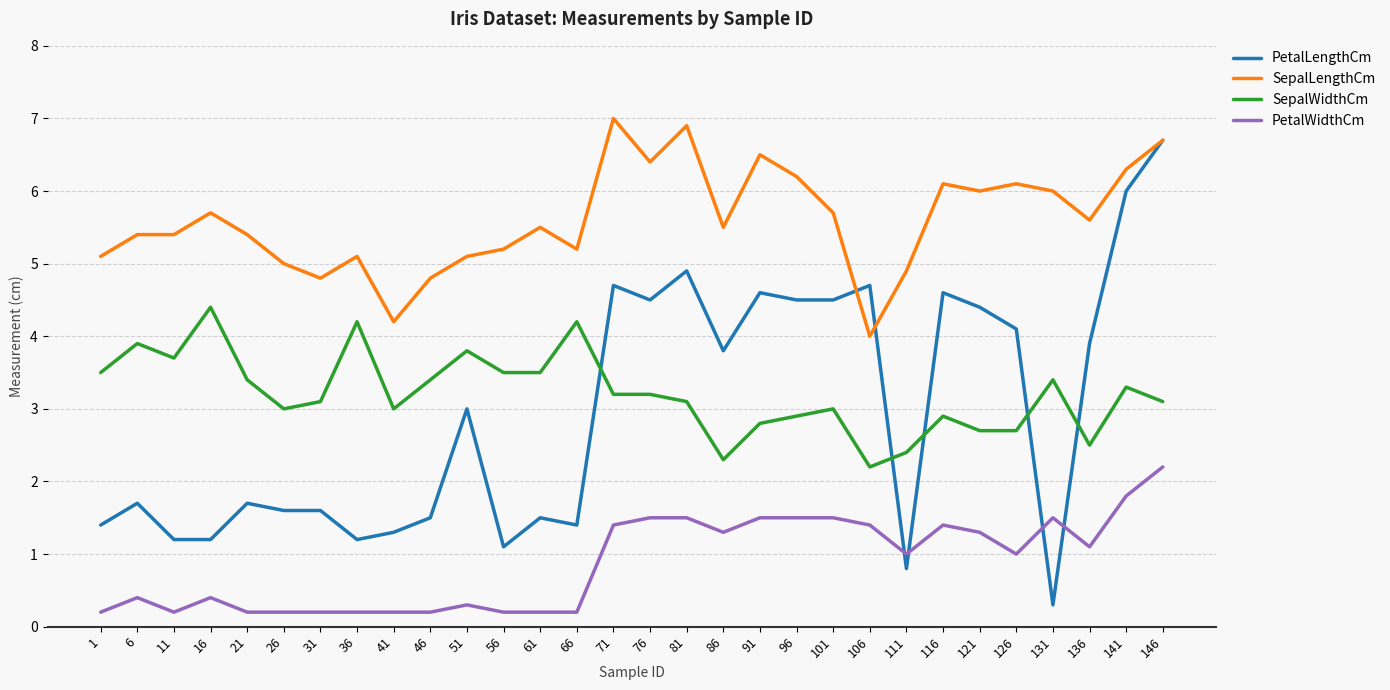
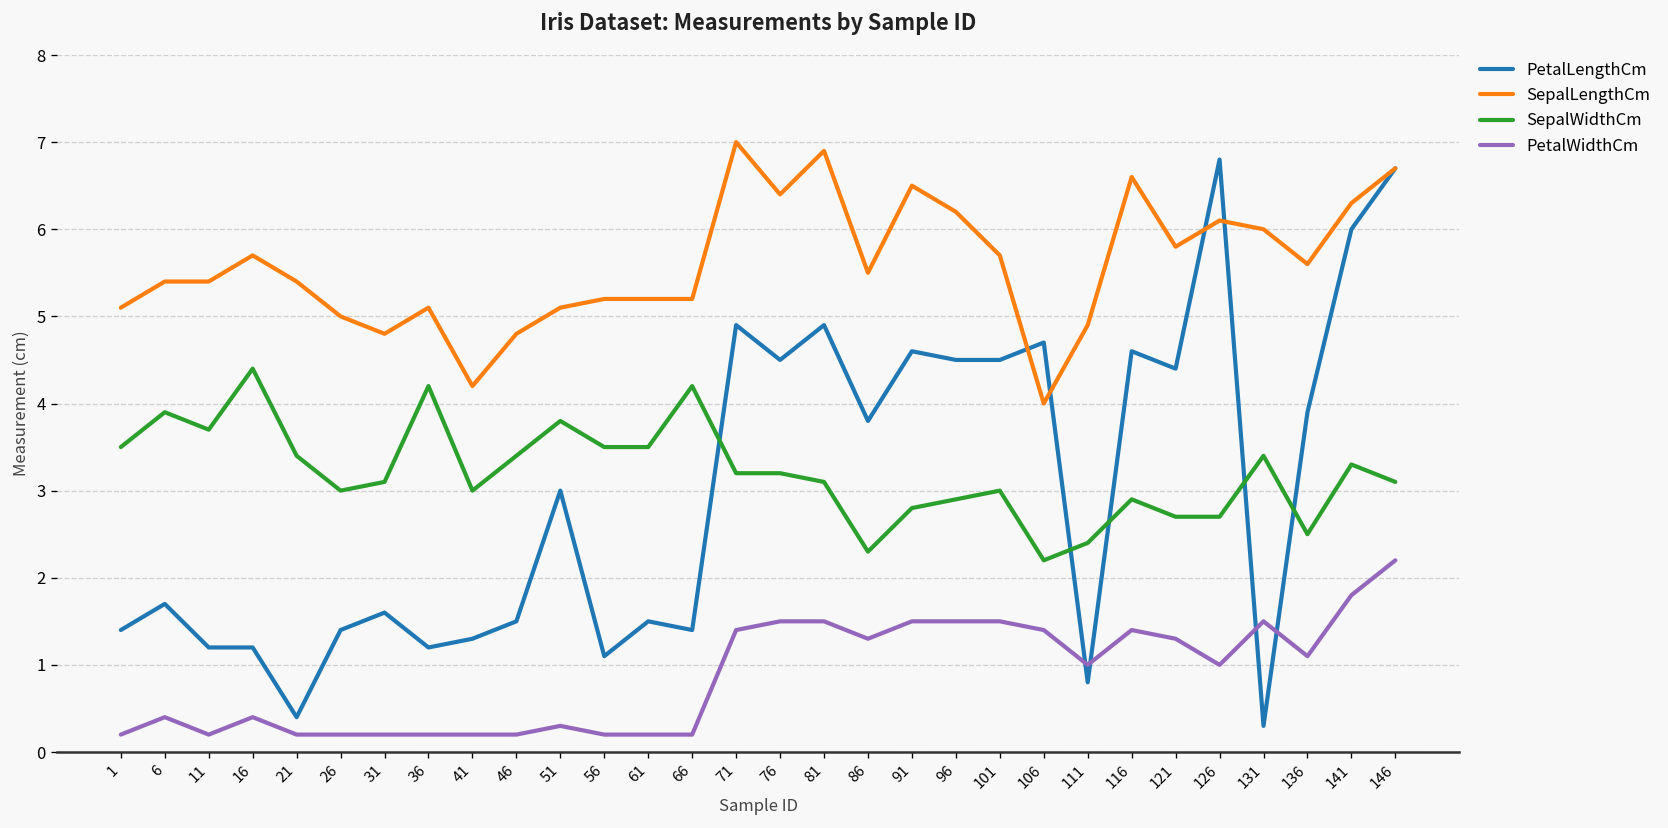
PetalLengthCm, 21: 1.7 -> 0.4
PetalLengthCm, 26: 1.6 -> 1.4
SepalLengthCm, 61: 5.5 -> 5.2
PetalLengthCm, 71: 4.7 -> 4.9
SepalLengthCm, 116: 6.1 -> 6.6
SepalLengthCm, 121: 6.0 -> 5.8
PetalLengthCm, 126: 4.1 -> 6.8
